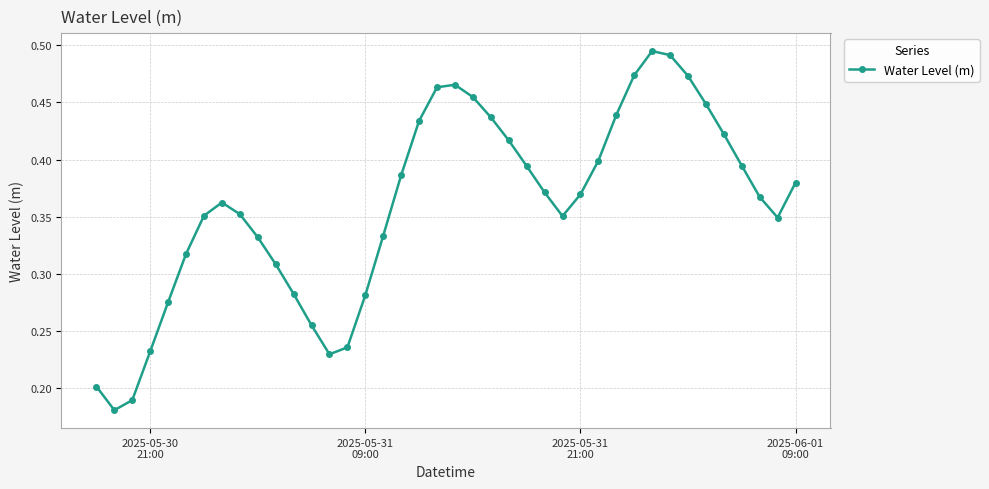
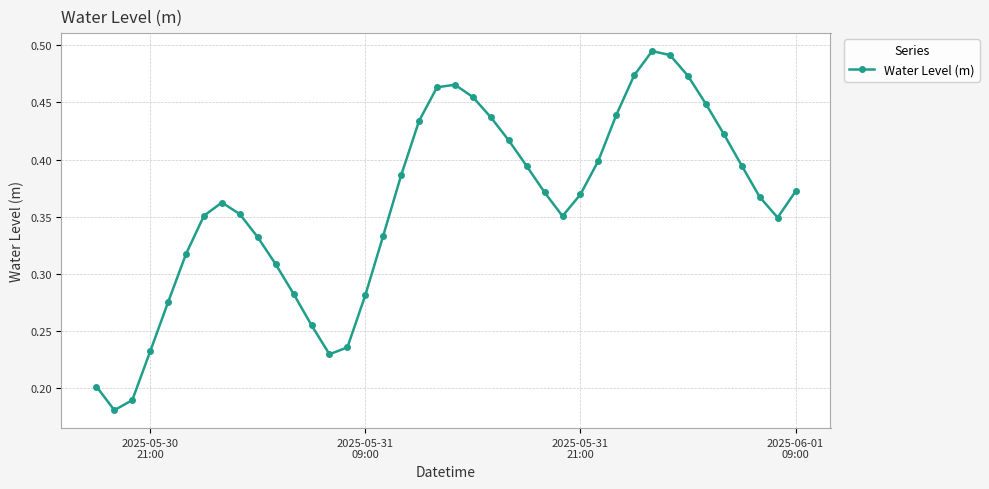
2025-06-01 09:00: 0.380 -> 0.372
